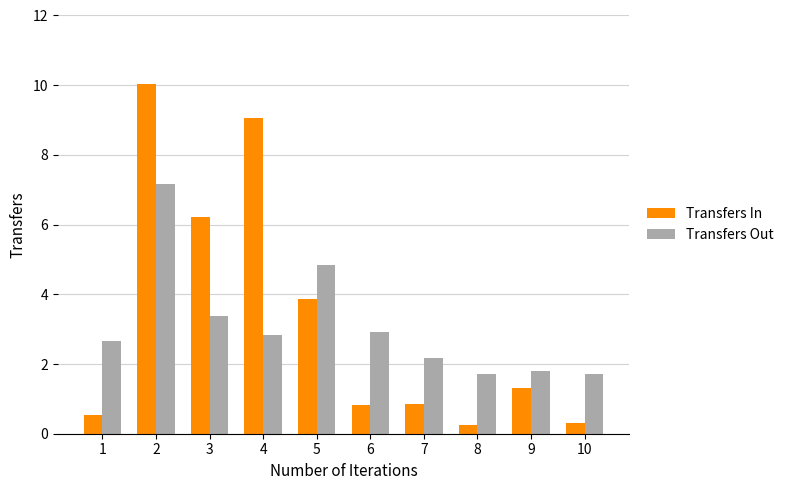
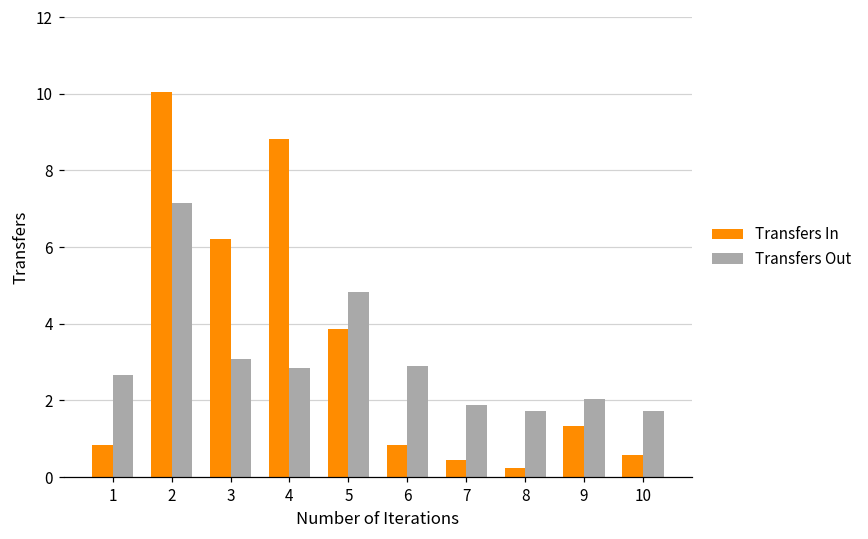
Transfers In, 1: 0.5 -> 0.8
Transfers Out, 3: 3.4 -> 3.1
Transfers In, 4: 9.1 -> 8.8
Transfers In, 7: 0.9 -> 0.4
Transfers Out, 7: 2.2 -> 1.9
Transfers Out, 9: 1.8 -> 2.0
Transfers In, 10: 0.3 -> 0.6
